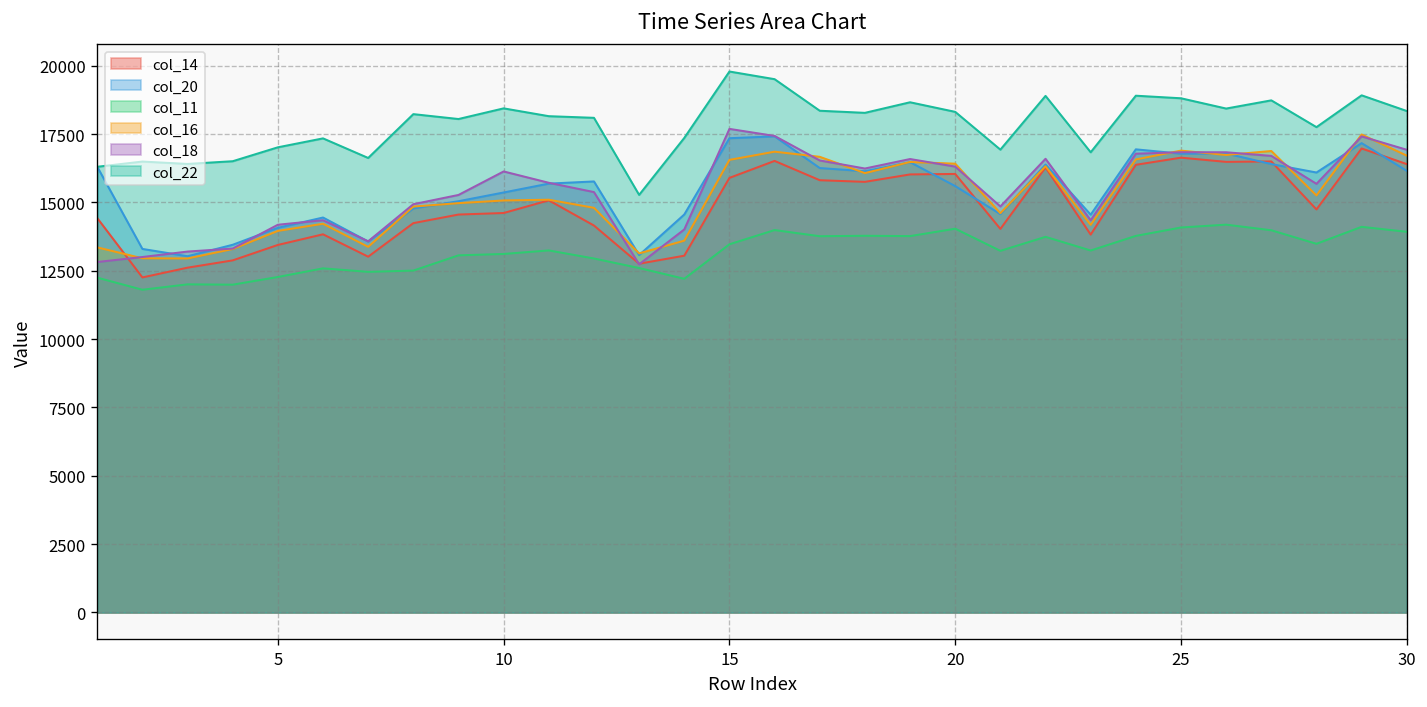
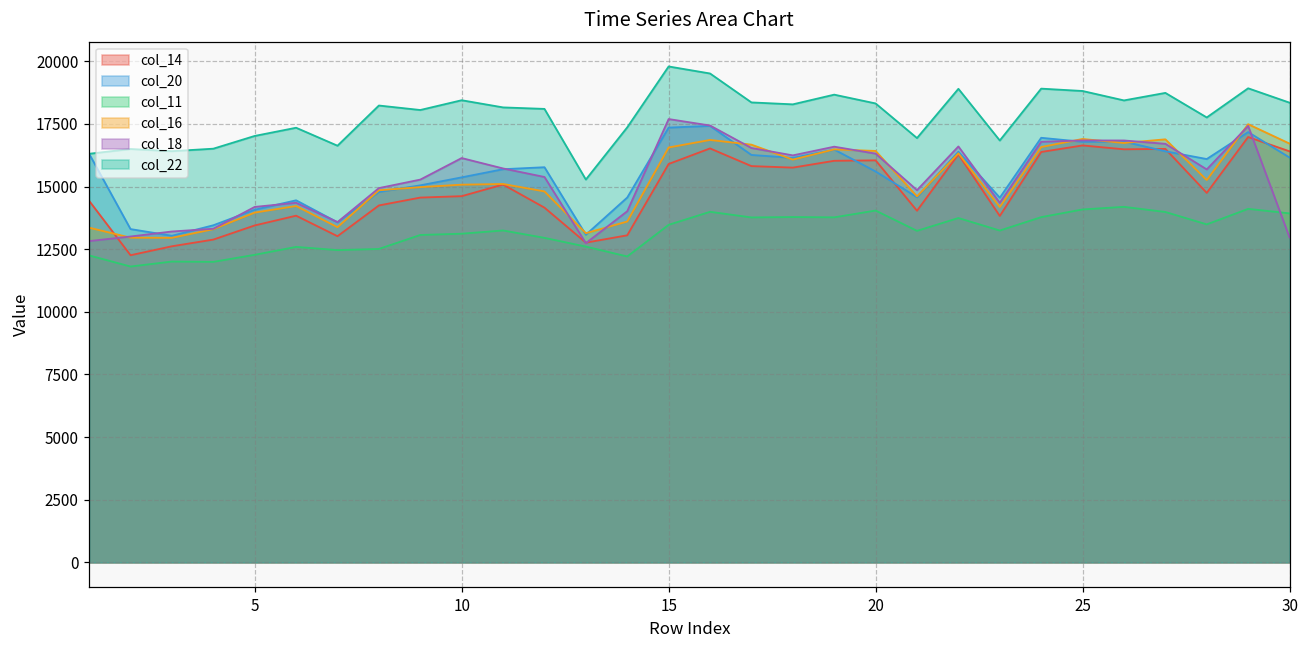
col_18, 30: 16900 -> 13000
